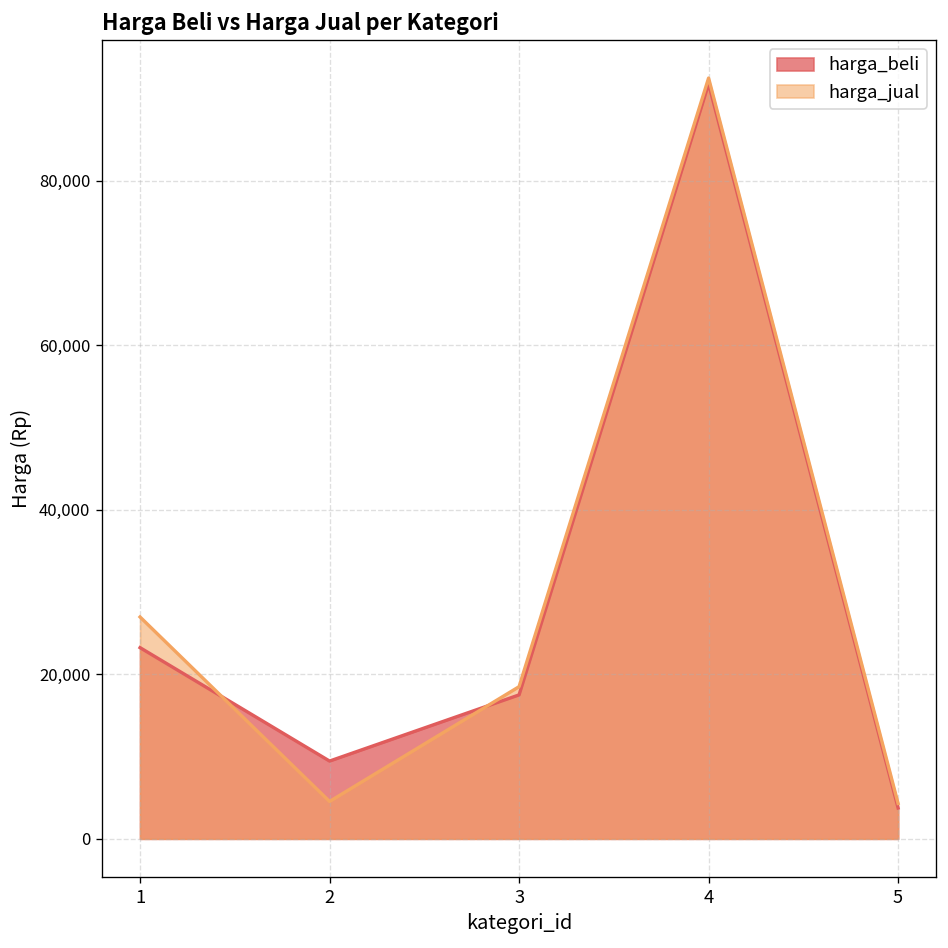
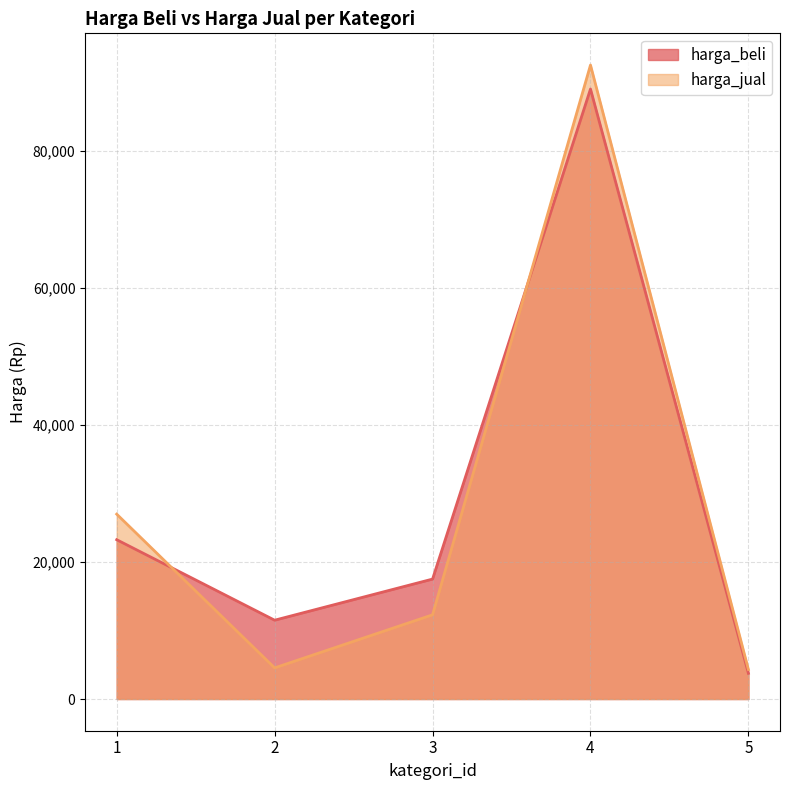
harga_beli, 2: 9,000 -> 12,000
harga_jual, 3: 19,000 -> 12,000
harga_beli, 4: 92,000 -> 89,000
